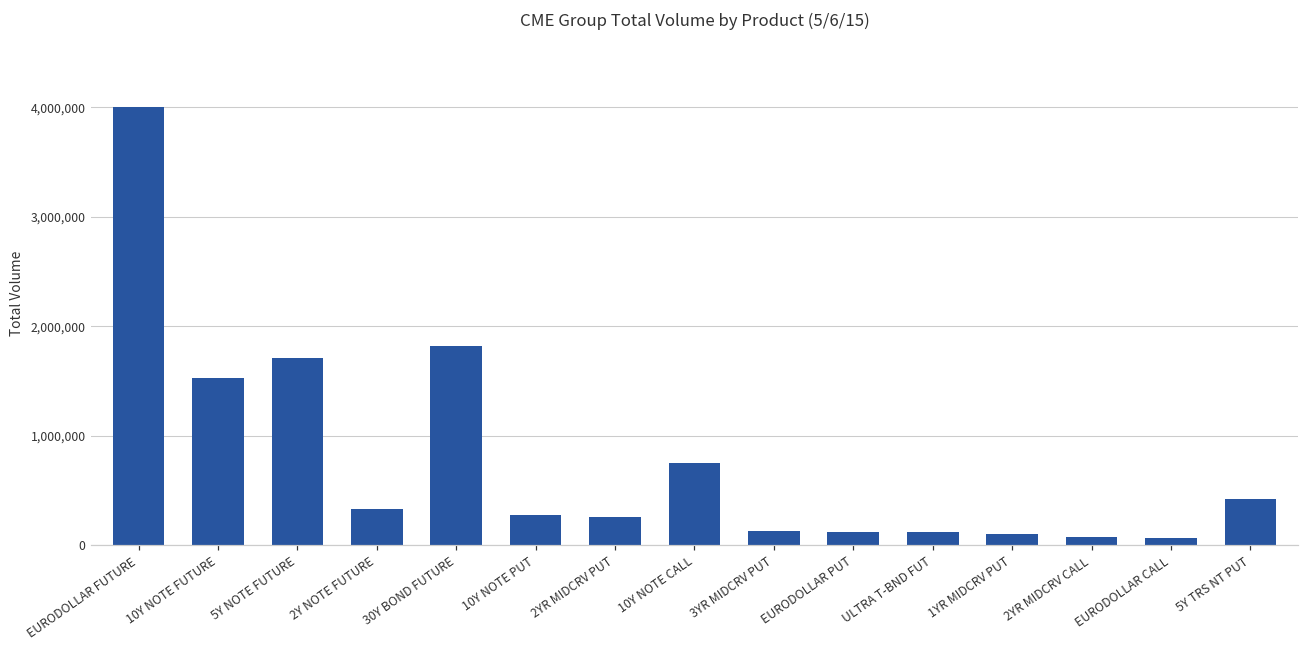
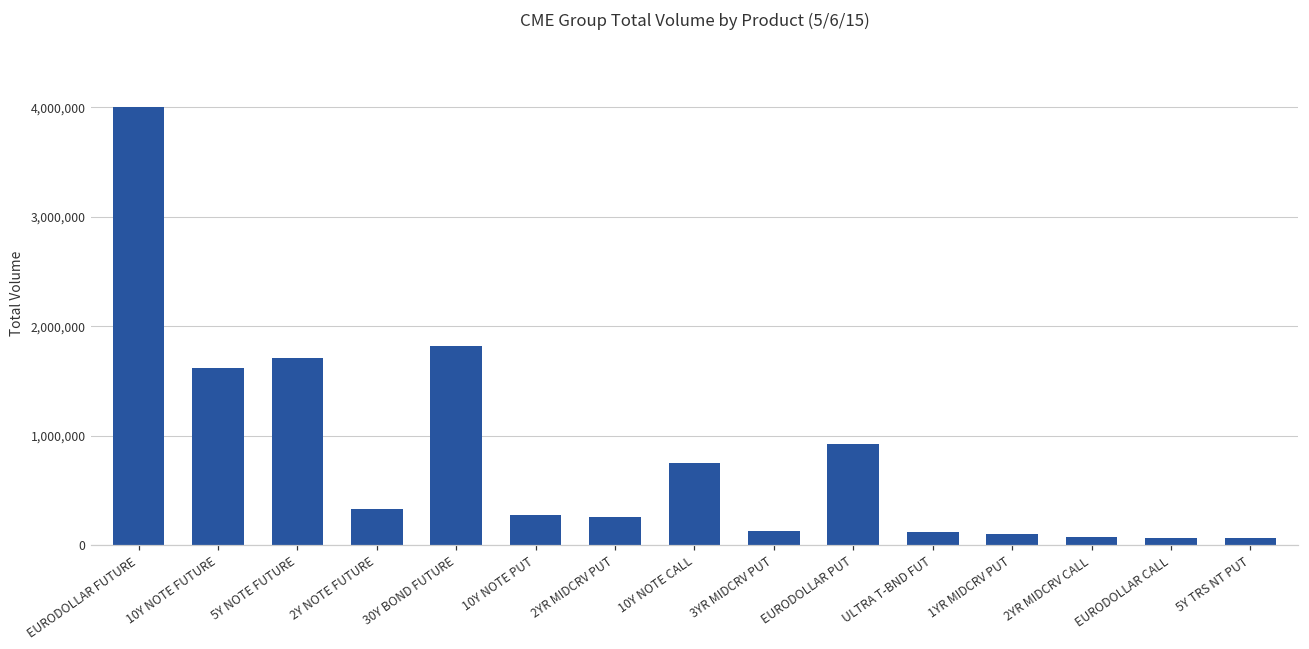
10Y NOTE FUTURE: 1,500,000 -> 1,600,000
EURODOLLAR PUT: 100,000 -> 900,000
5Y TRS NT PUT: 400,000 -> 100,000
